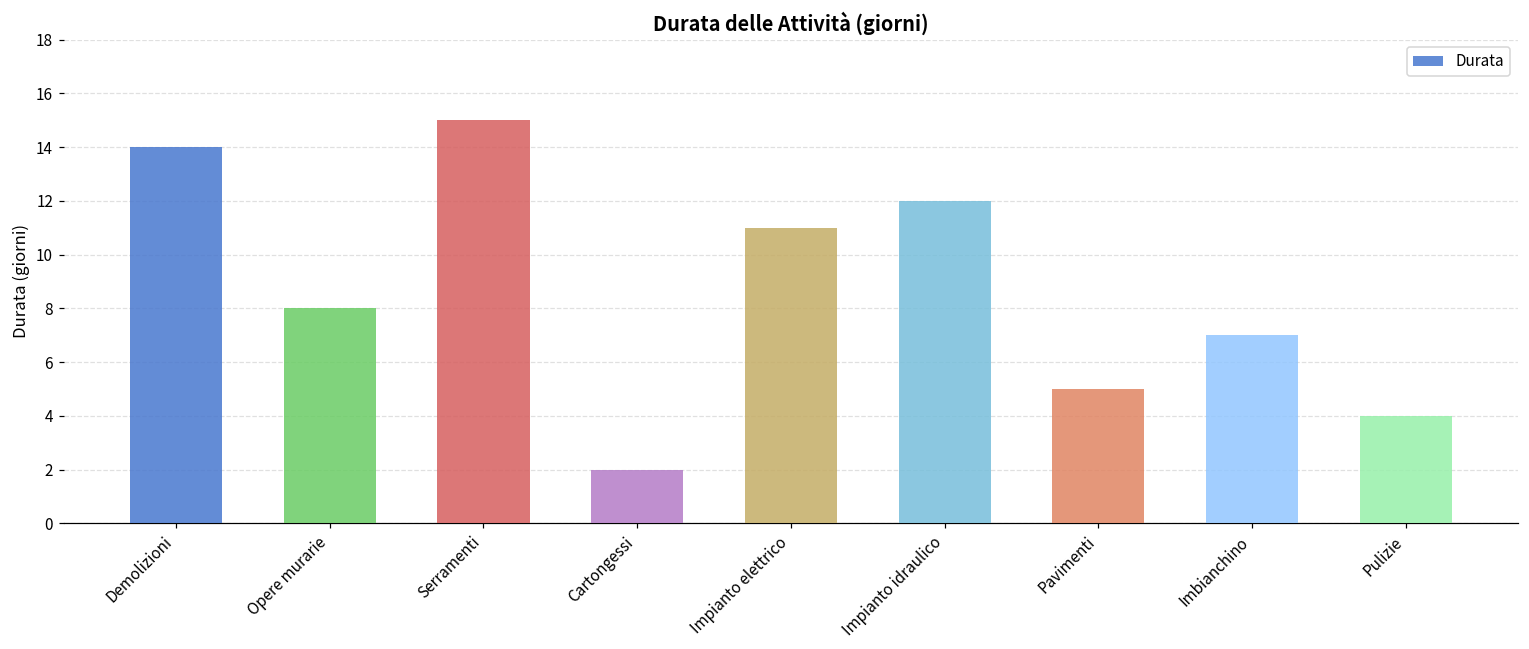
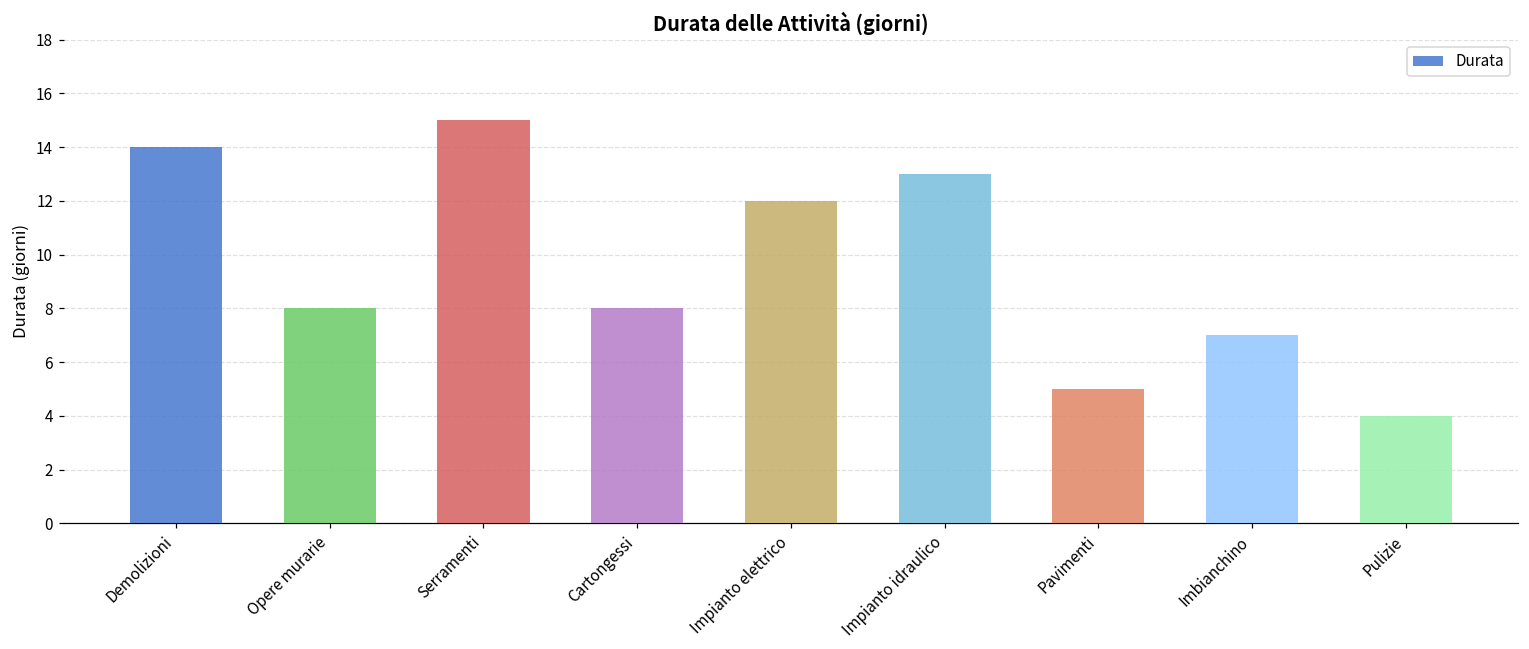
Cartongessi: 2 -> 8
Impianto elettrico: 11 -> 12
Impianto idraulico: 12 -> 13
